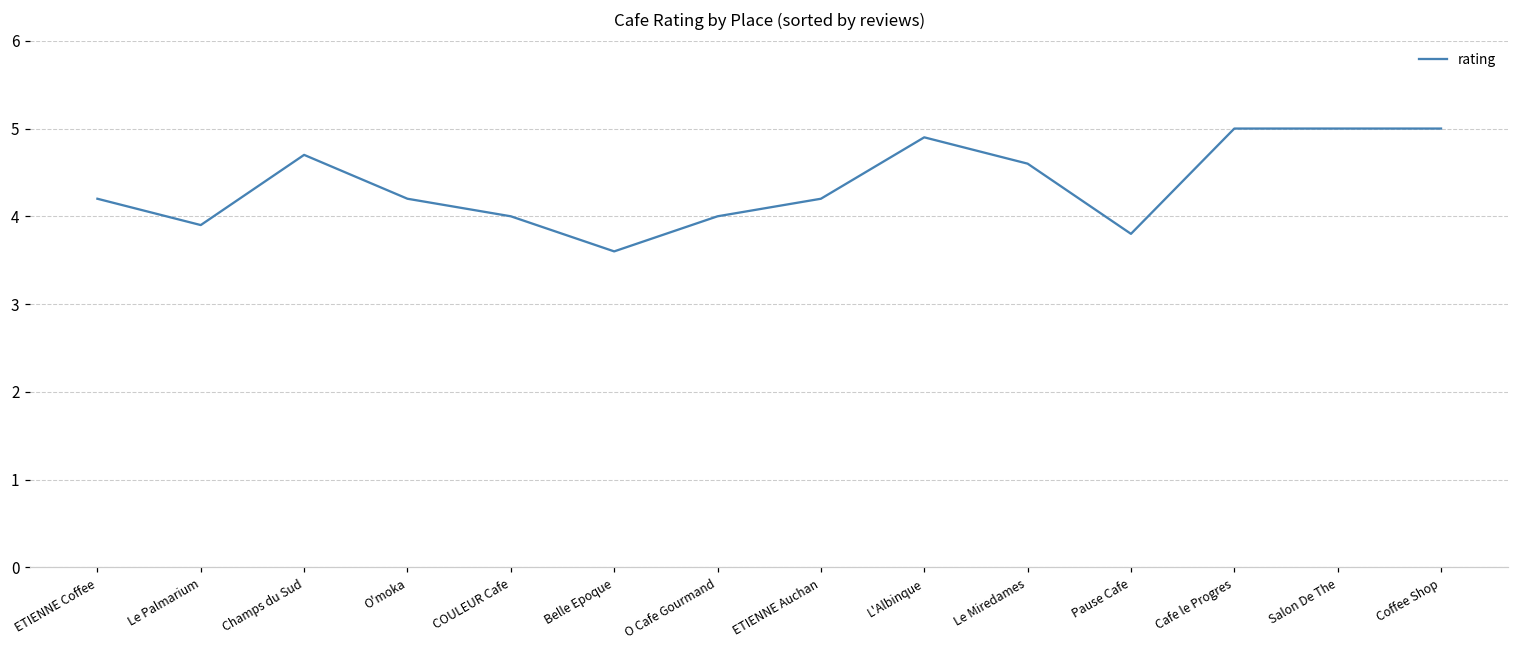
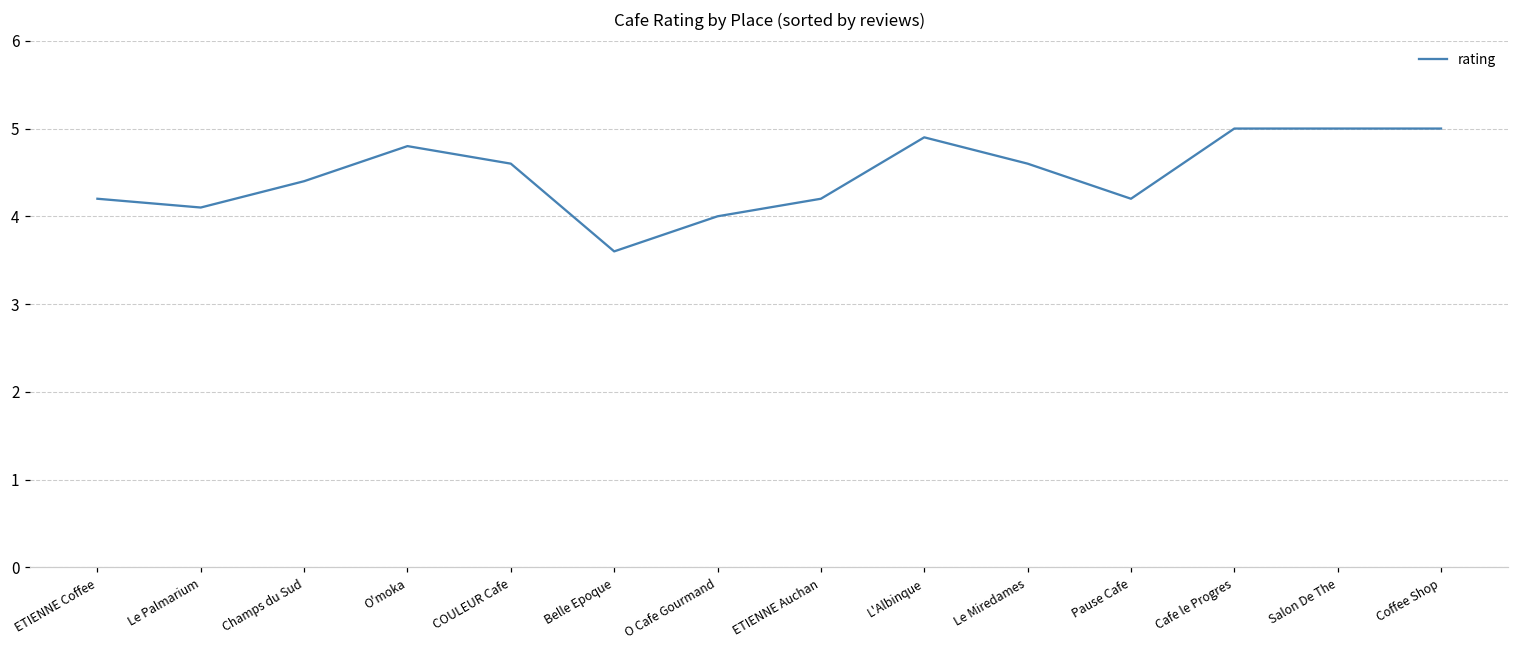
Le Palmarium: 3.9 -> 4.1
Champs du Sud: 4.7 -> 4.4
O'moka: 4.2 -> 4.8
COULEUR Cafe: 4.0 -> 4.6
Pause Cafe: 3.8 -> 4.2
